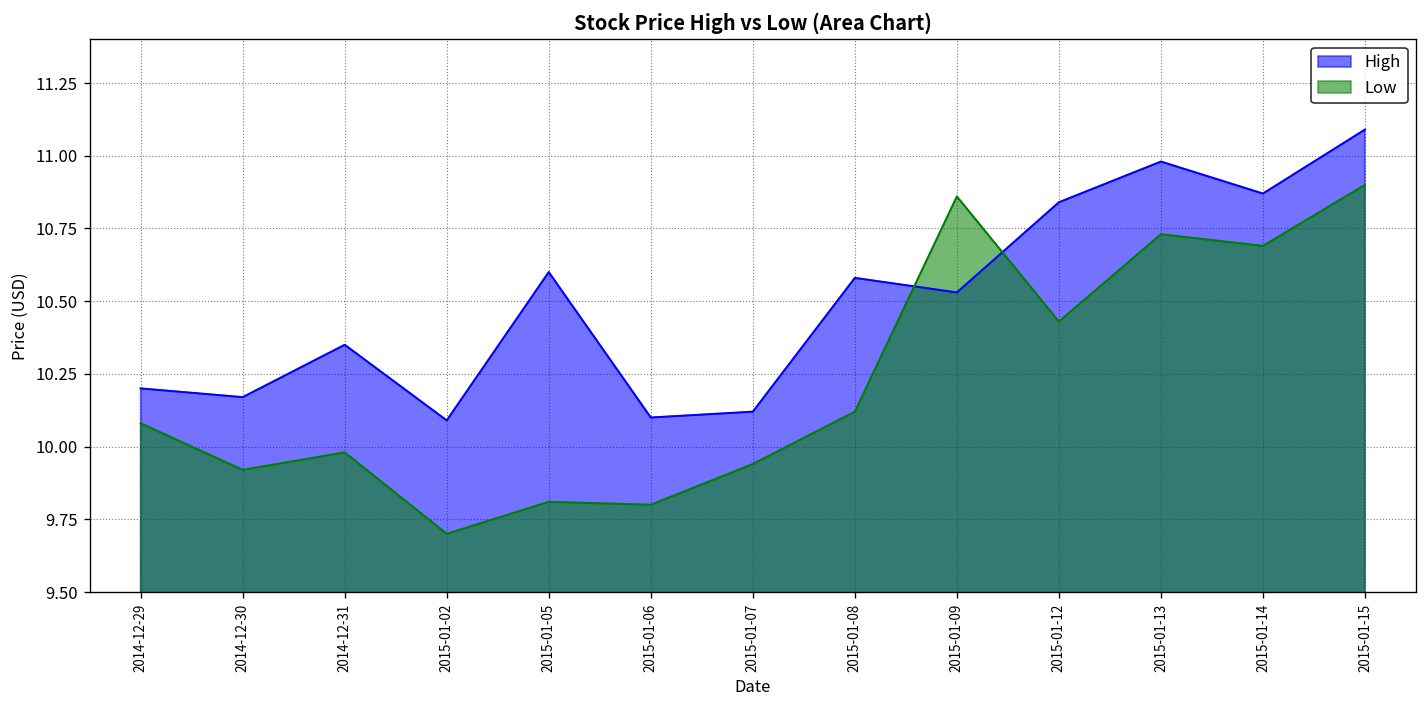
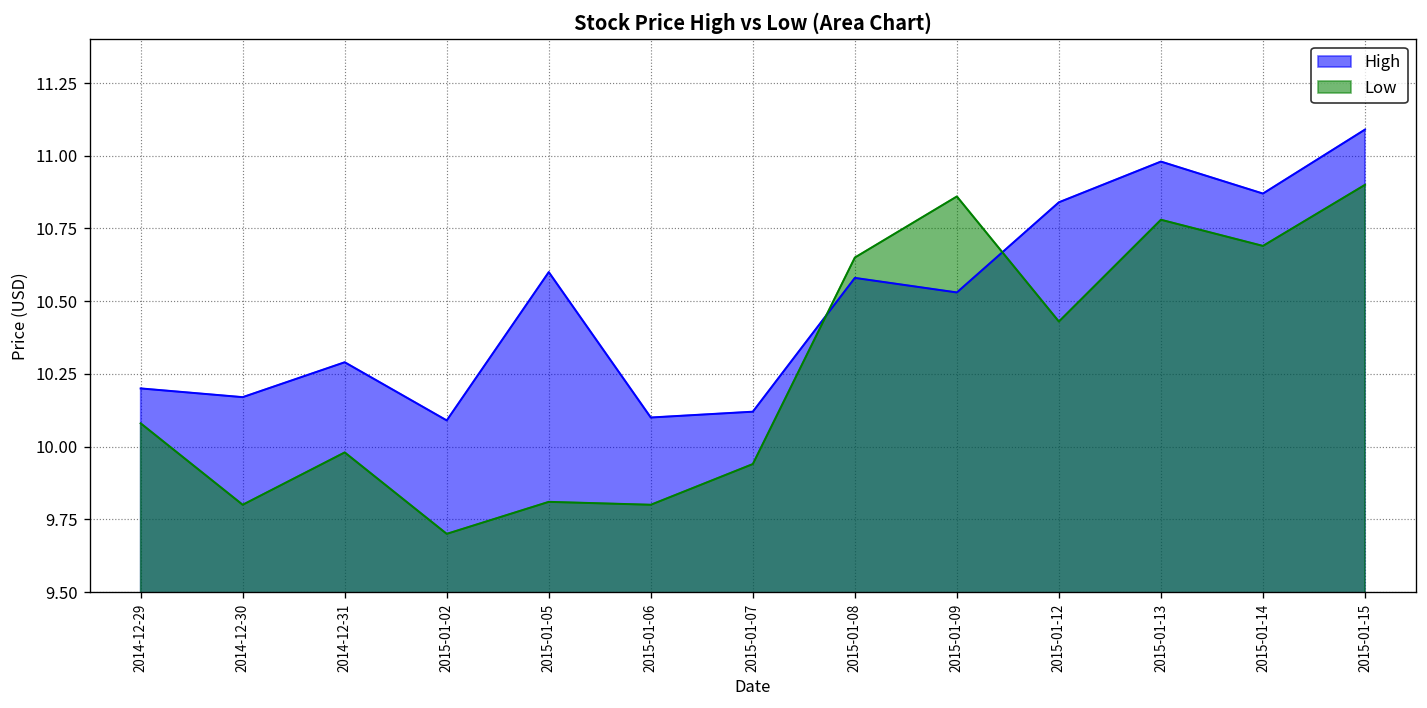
Low, 2014-12-30: 9.92 -> 9.80
High, 2014-12-31: 10.35 -> 10.29
Low, 2015-01-08: 10.12 -> 10.65
Low, 2015-01-13: 10.73 -> 10.78
